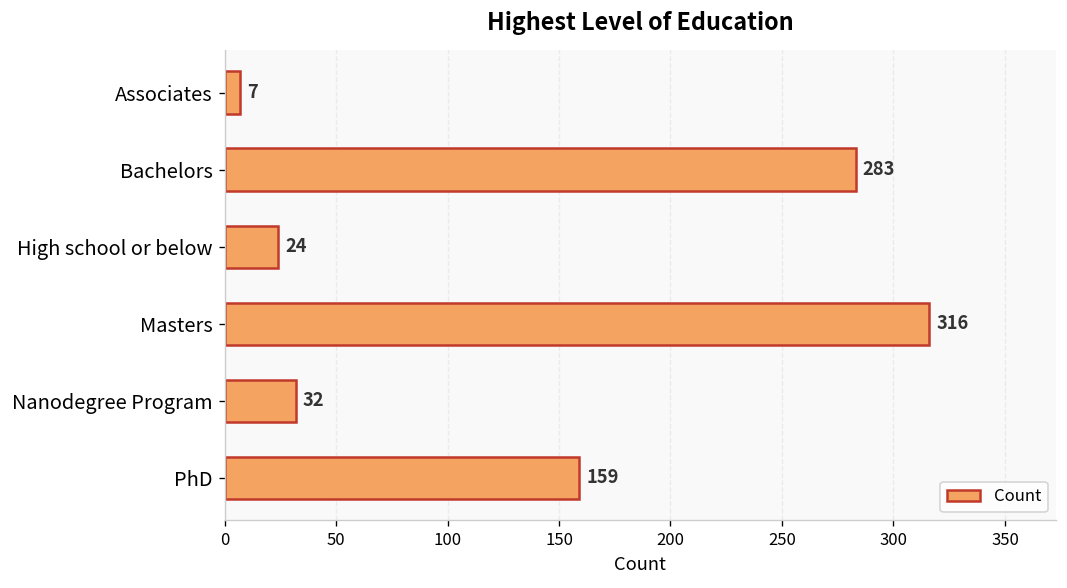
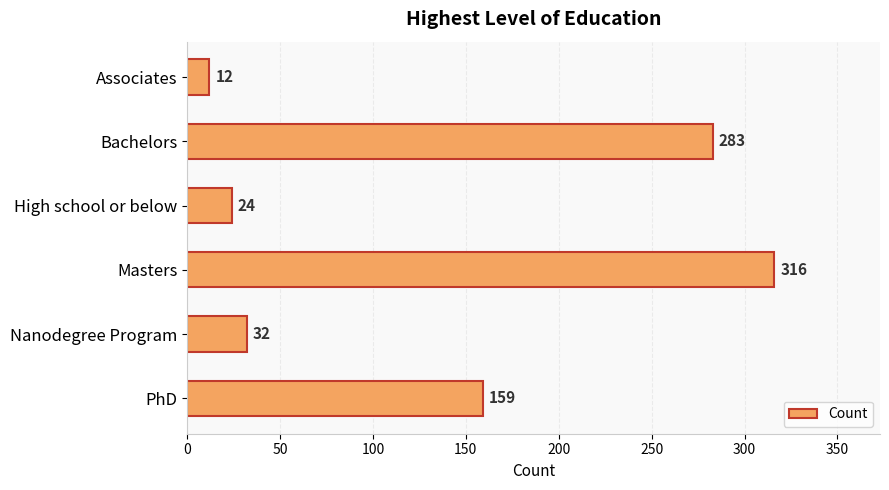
Associates: 7 -> 12
